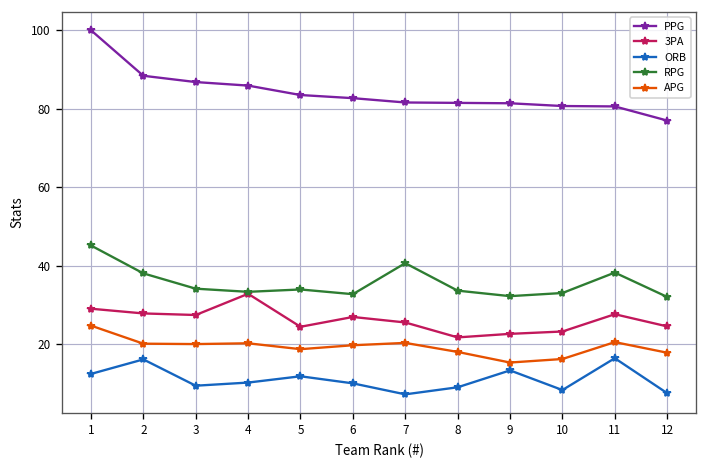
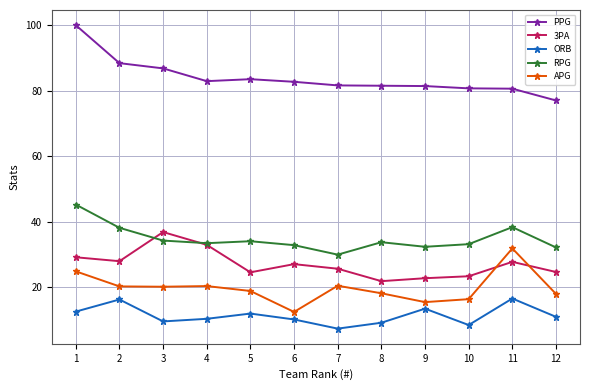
3PA, 3: 28 -> 37
PPG, 4: 86 -> 83
APG, 6: 20 -> 12
RPG, 7: 41 -> 30
APG, 11: 21 -> 32
ORB, 12: 8 -> 11
